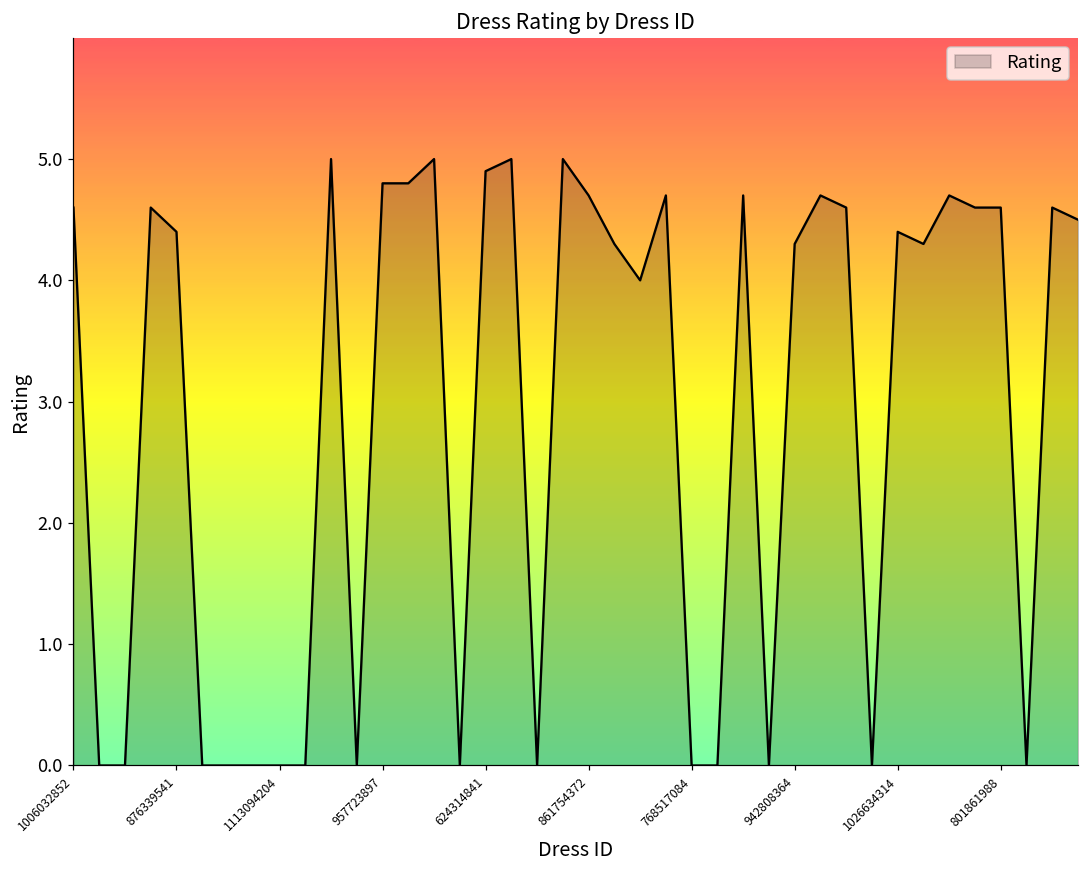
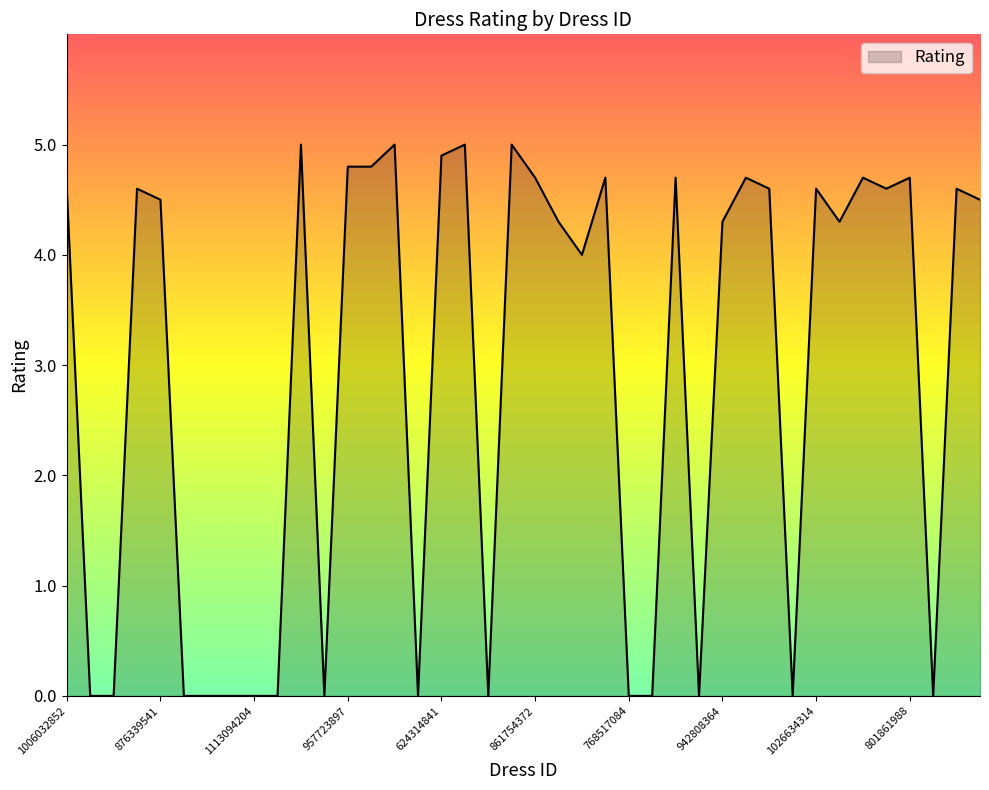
876339541: 4.4 -> 4.5
1026634314: 4.4 -> 4.6
801861988: 4.6 -> 4.7
